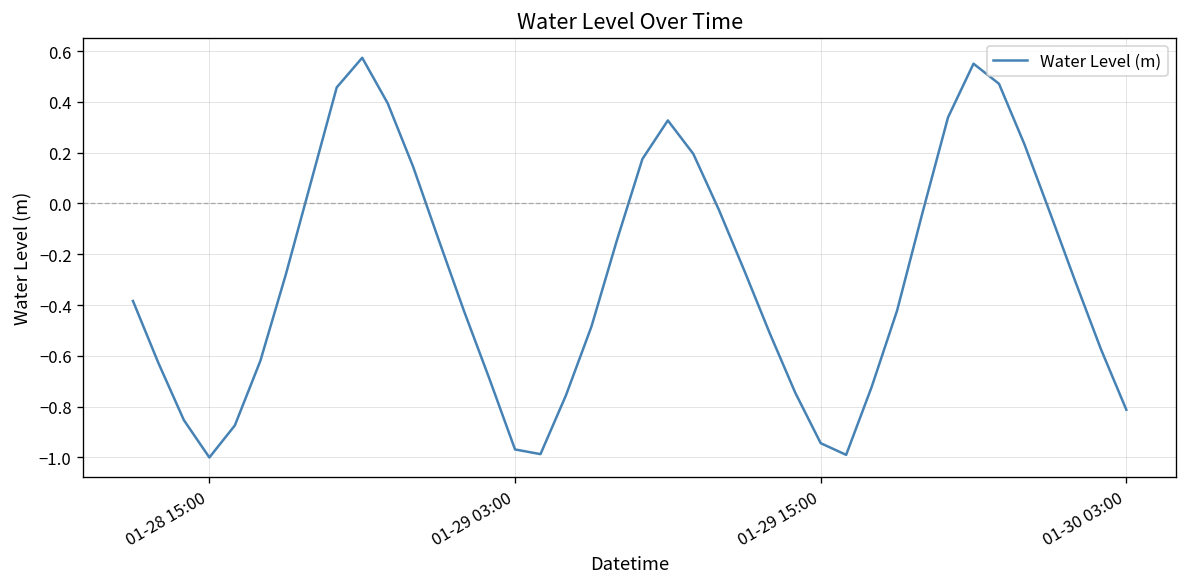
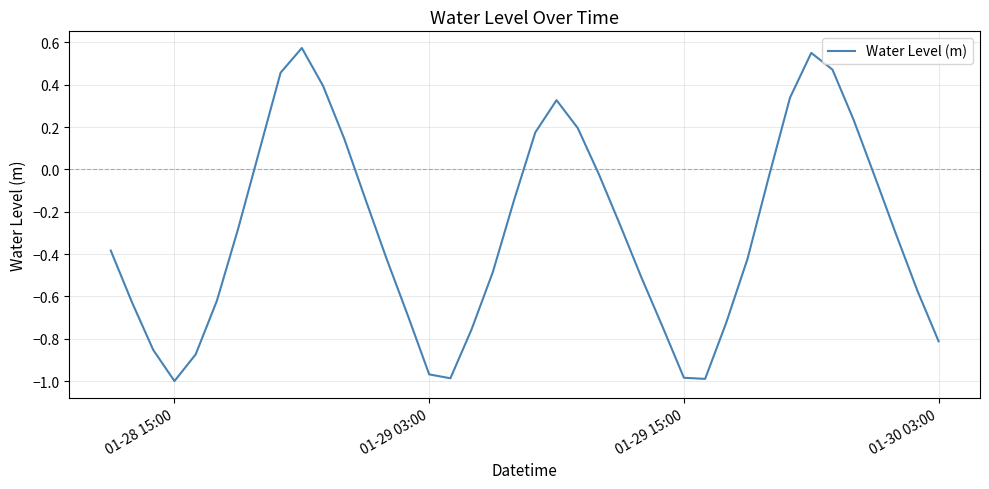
01-29 15:00: -0.94 -> -0.98
